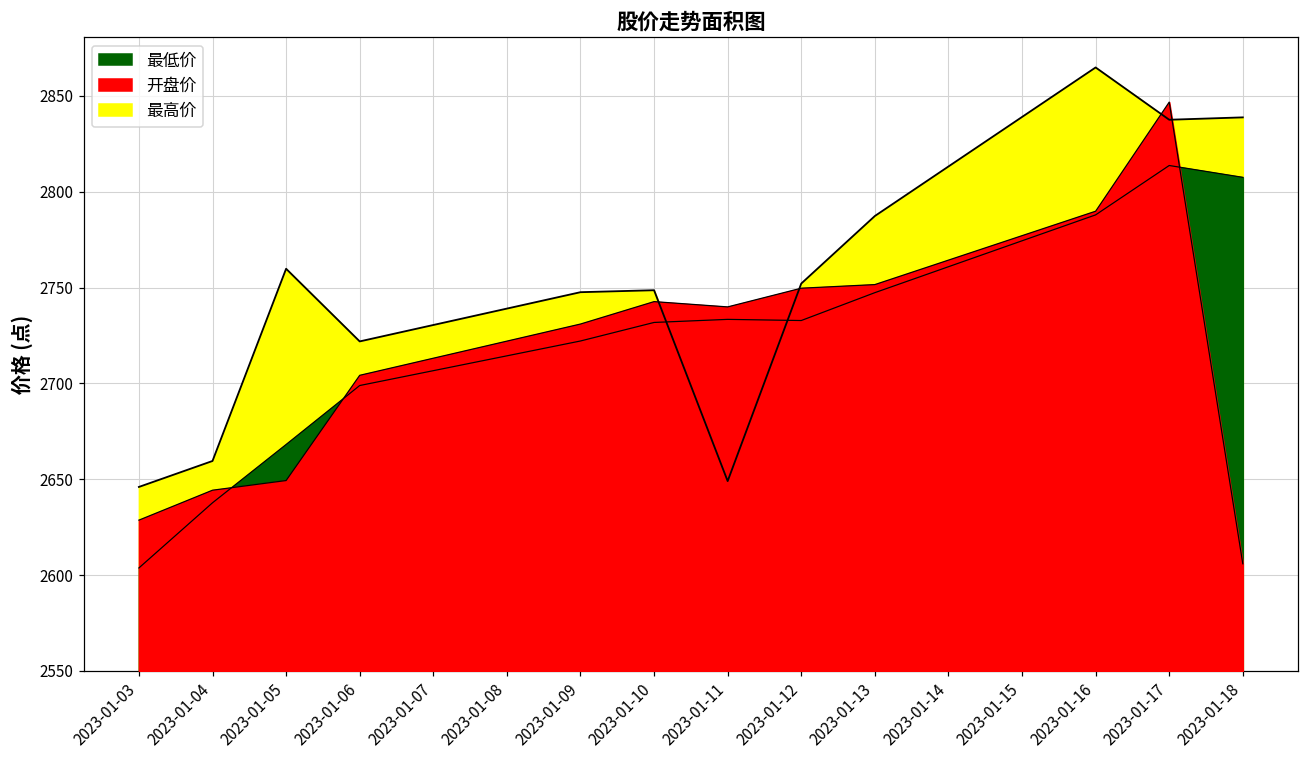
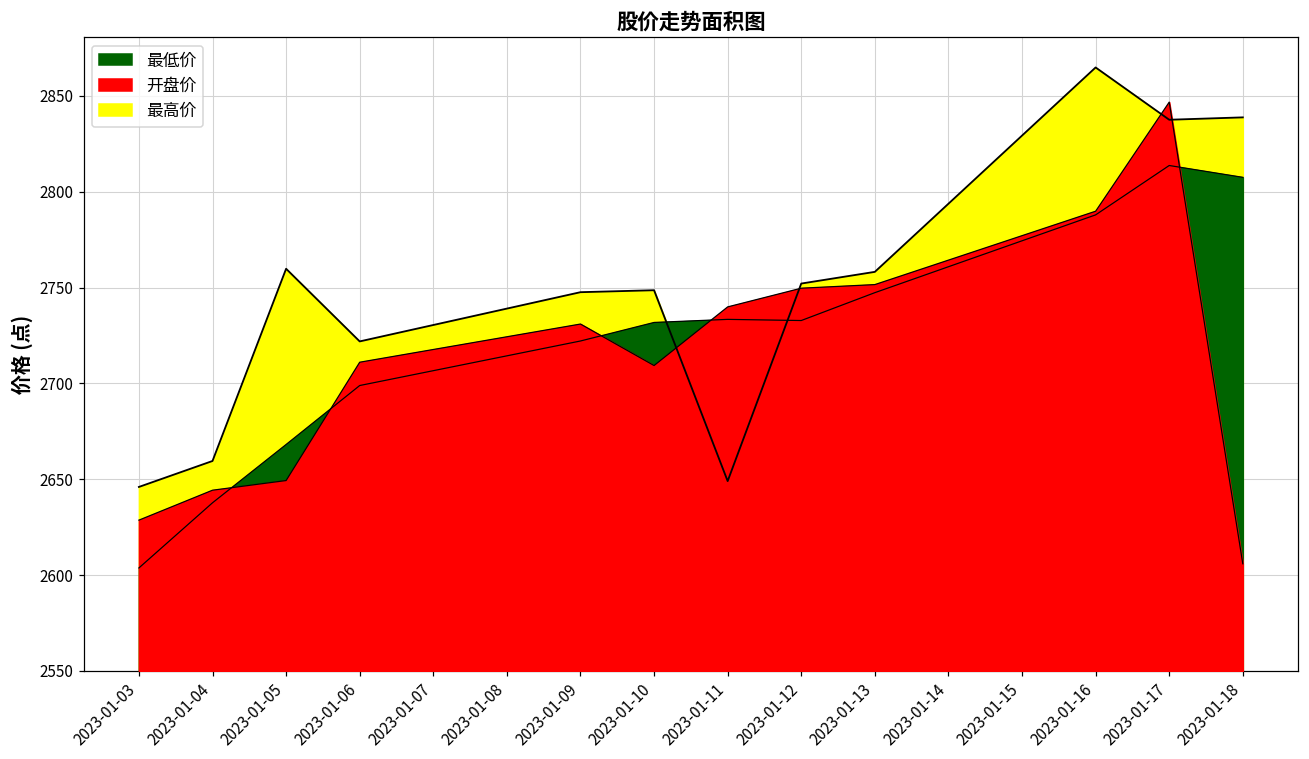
开盘价, 2023-01-06: 2704 -> 2711
开盘价, 2023-01-10: 2743 -> 2709
最高价, 2023-01-13: 2787 -> 2758
